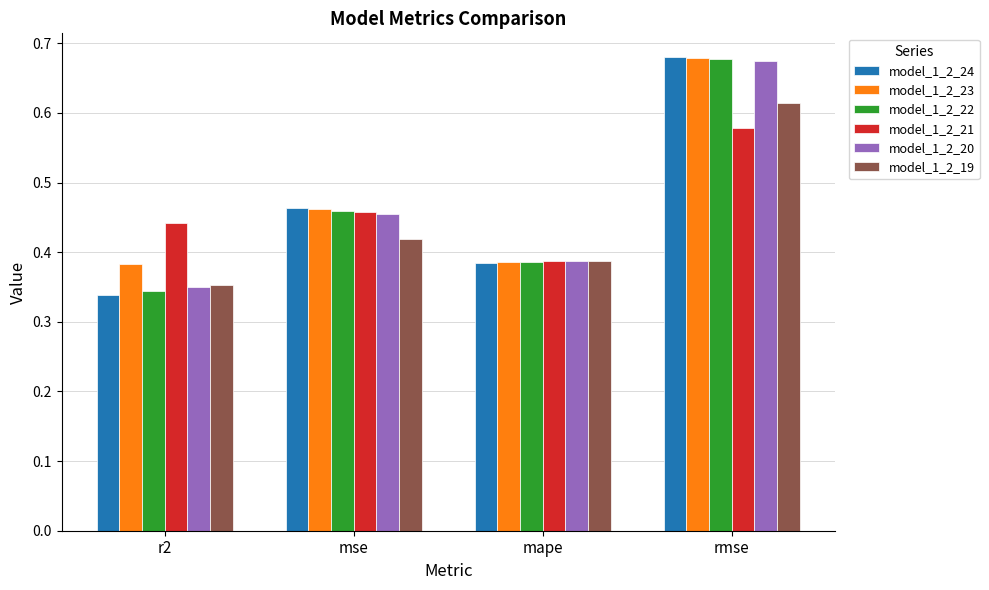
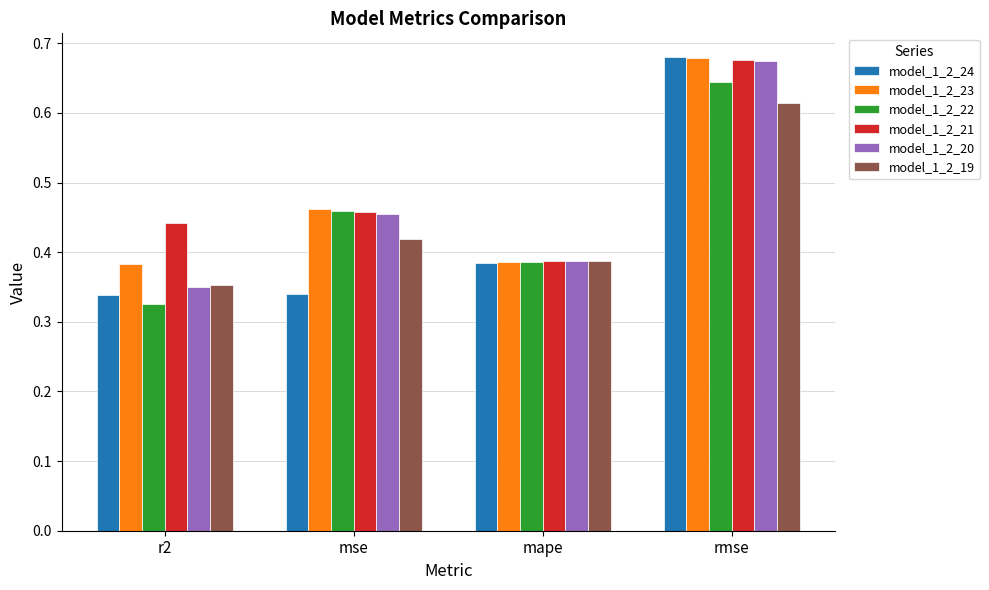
model_1_2_22, r2: 0.34 -> 0.33
model_1_2_24, mse: 0.46 -> 0.34
model_1_2_22, rmse: 0.68 -> 0.64
model_1_2_21, rmse: 0.58 -> 0.68
